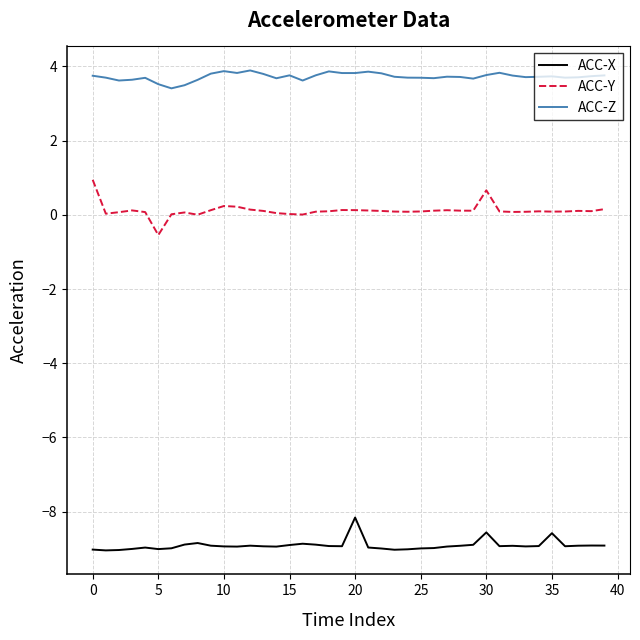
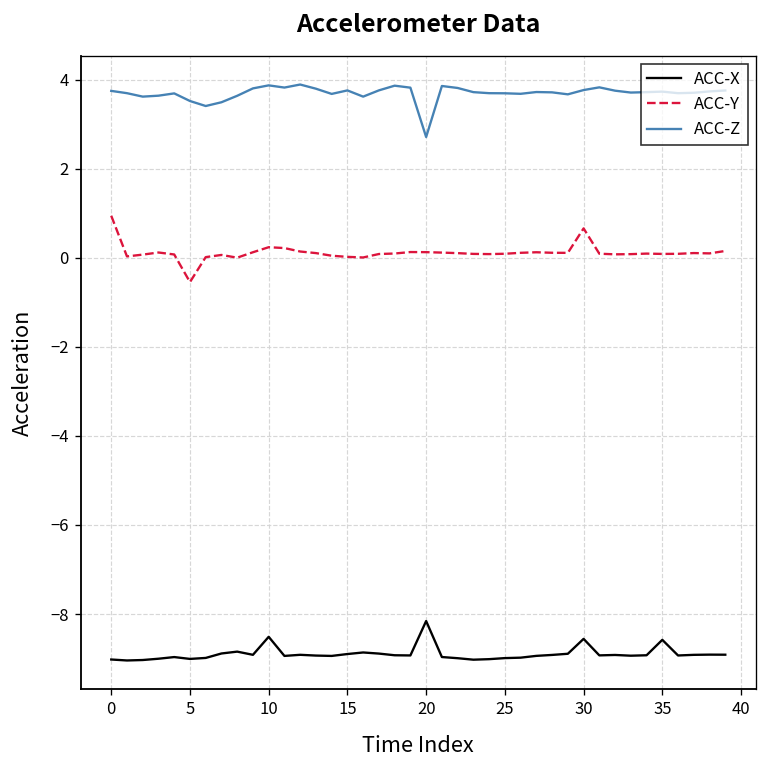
ACC-X, 10: -8.9 -> -8.5
ACC-Z, 20: 3.8 -> 2.7
